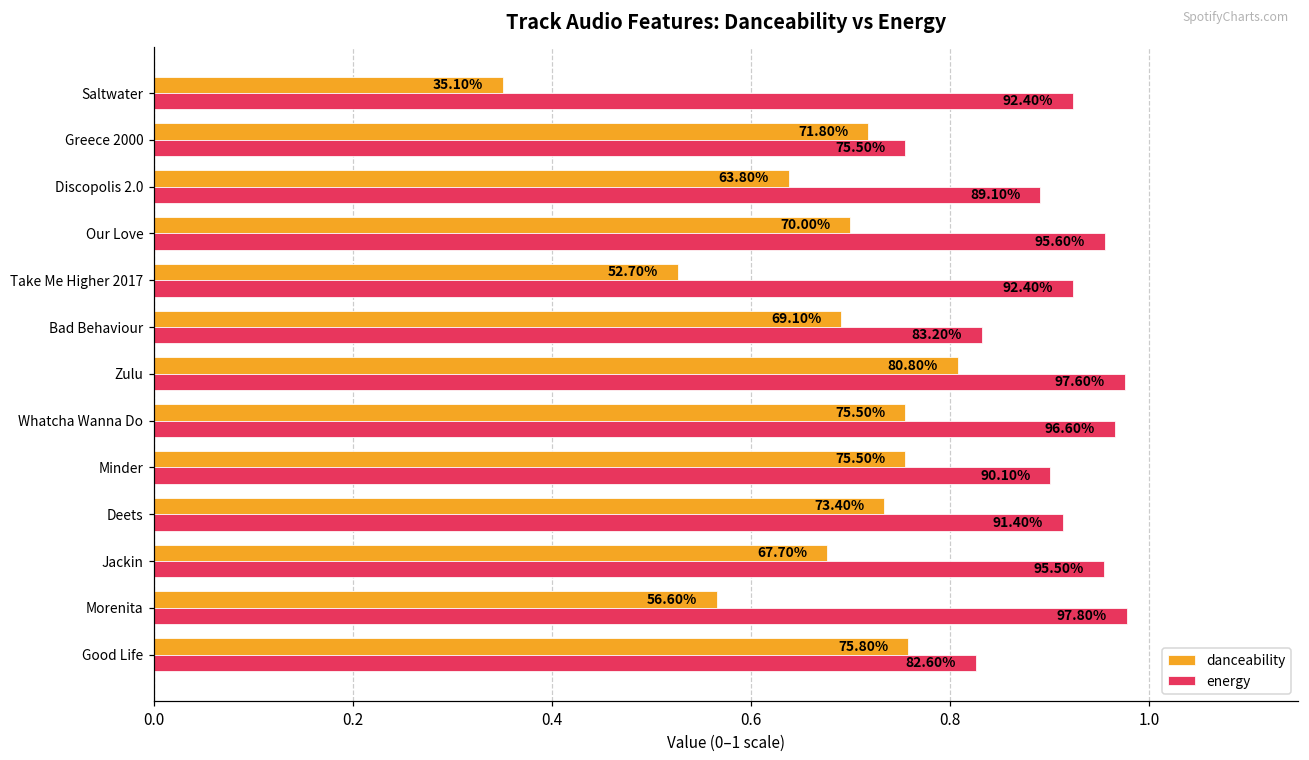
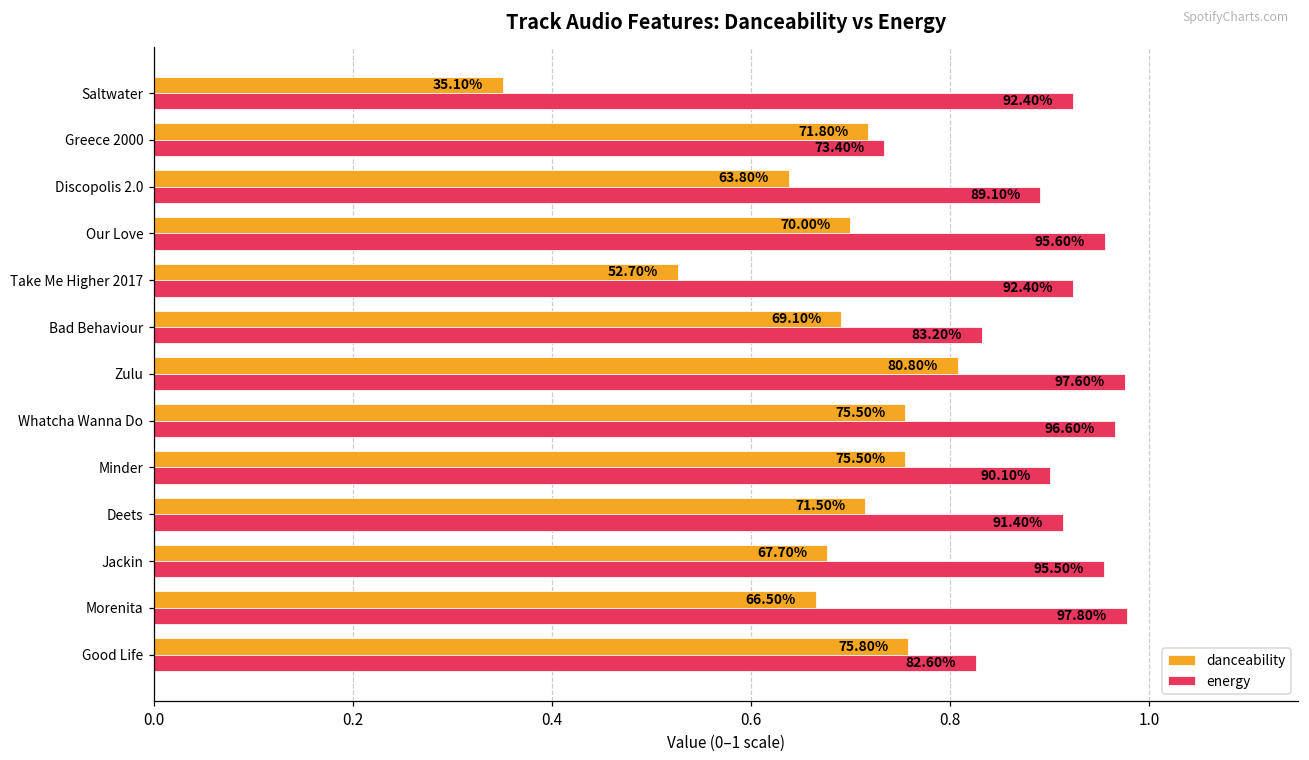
energy, Greece 2000: 75.50% -> 73.40%
danceability, Deets: 73.40% -> 71.50%
danceability, Morenita: 56.60% -> 66.50%
